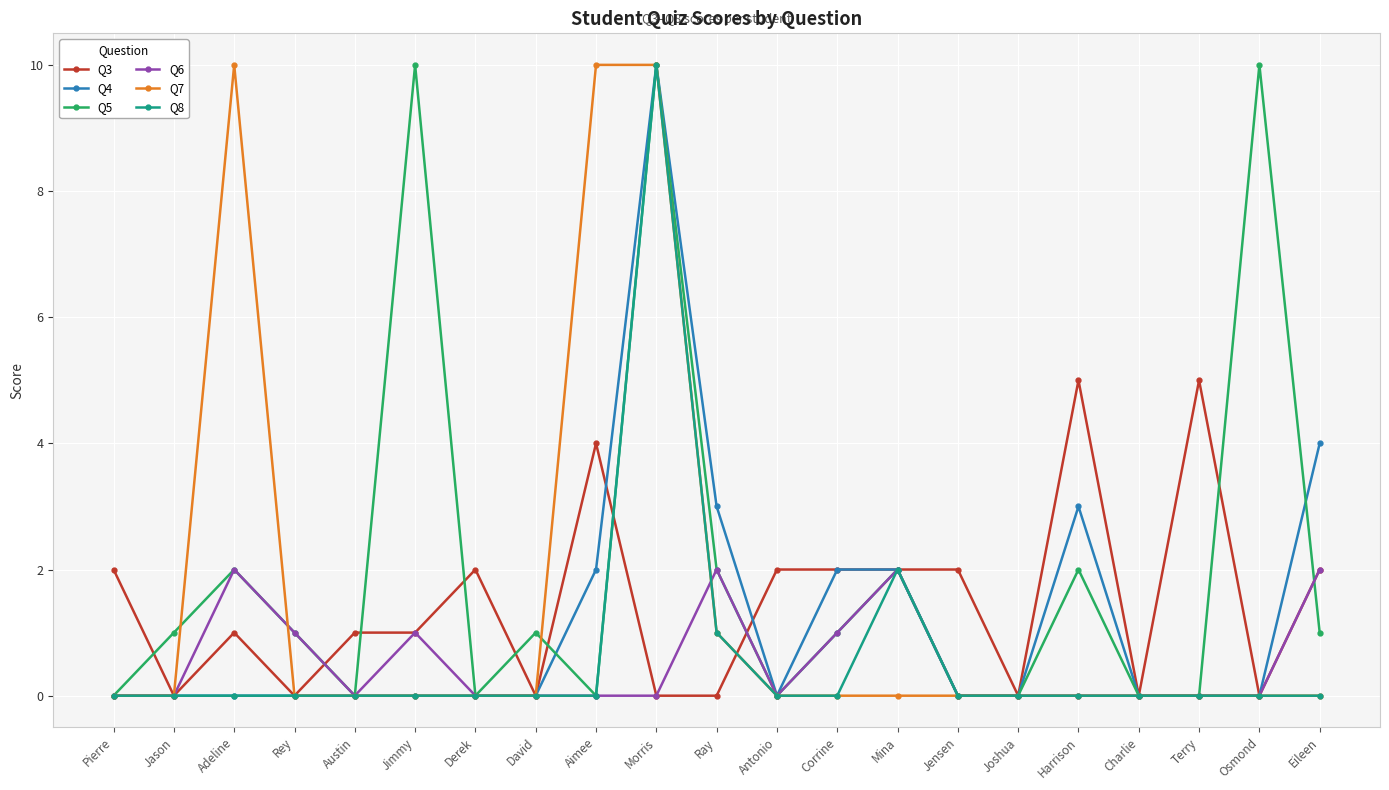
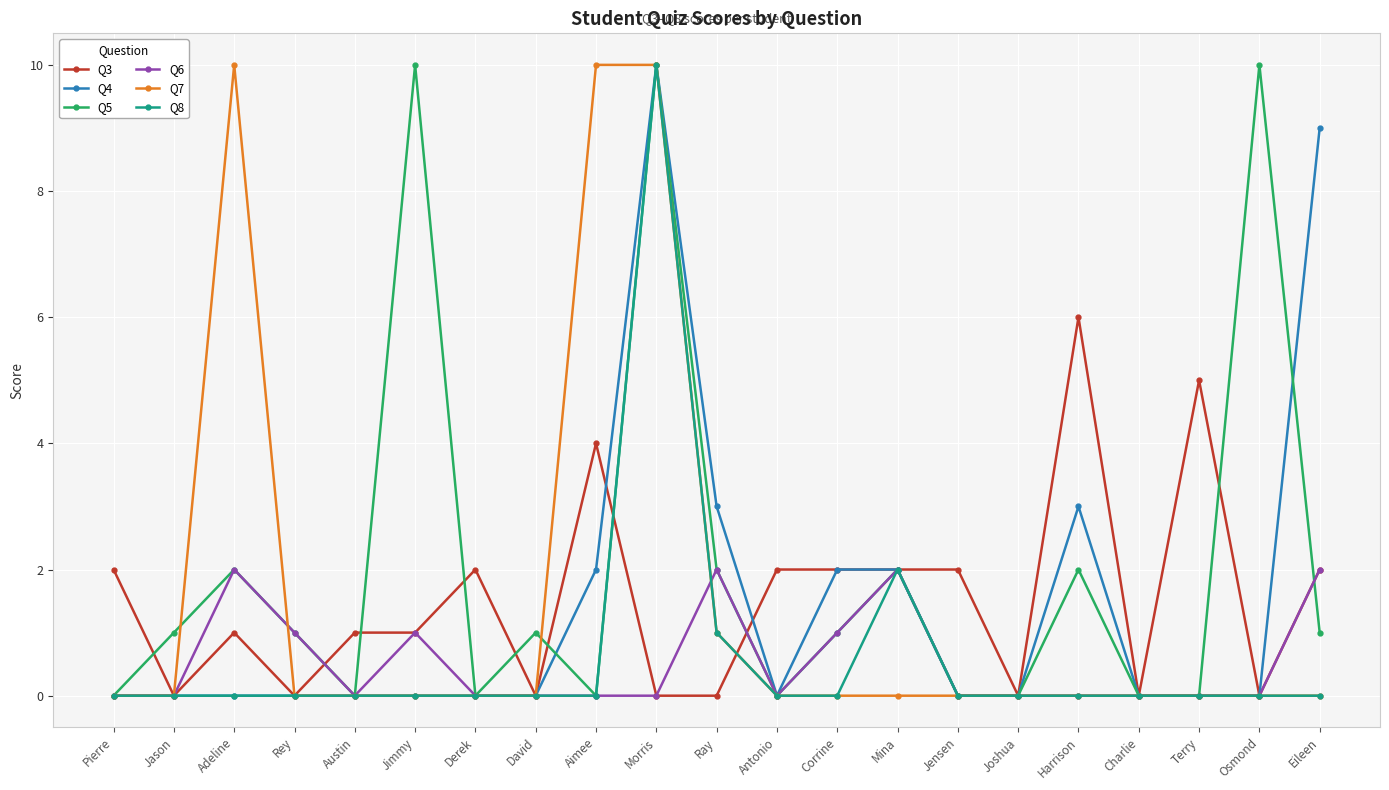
Q3, Harrison: 5 -> 6
Q4, Eileen: 4 -> 9
